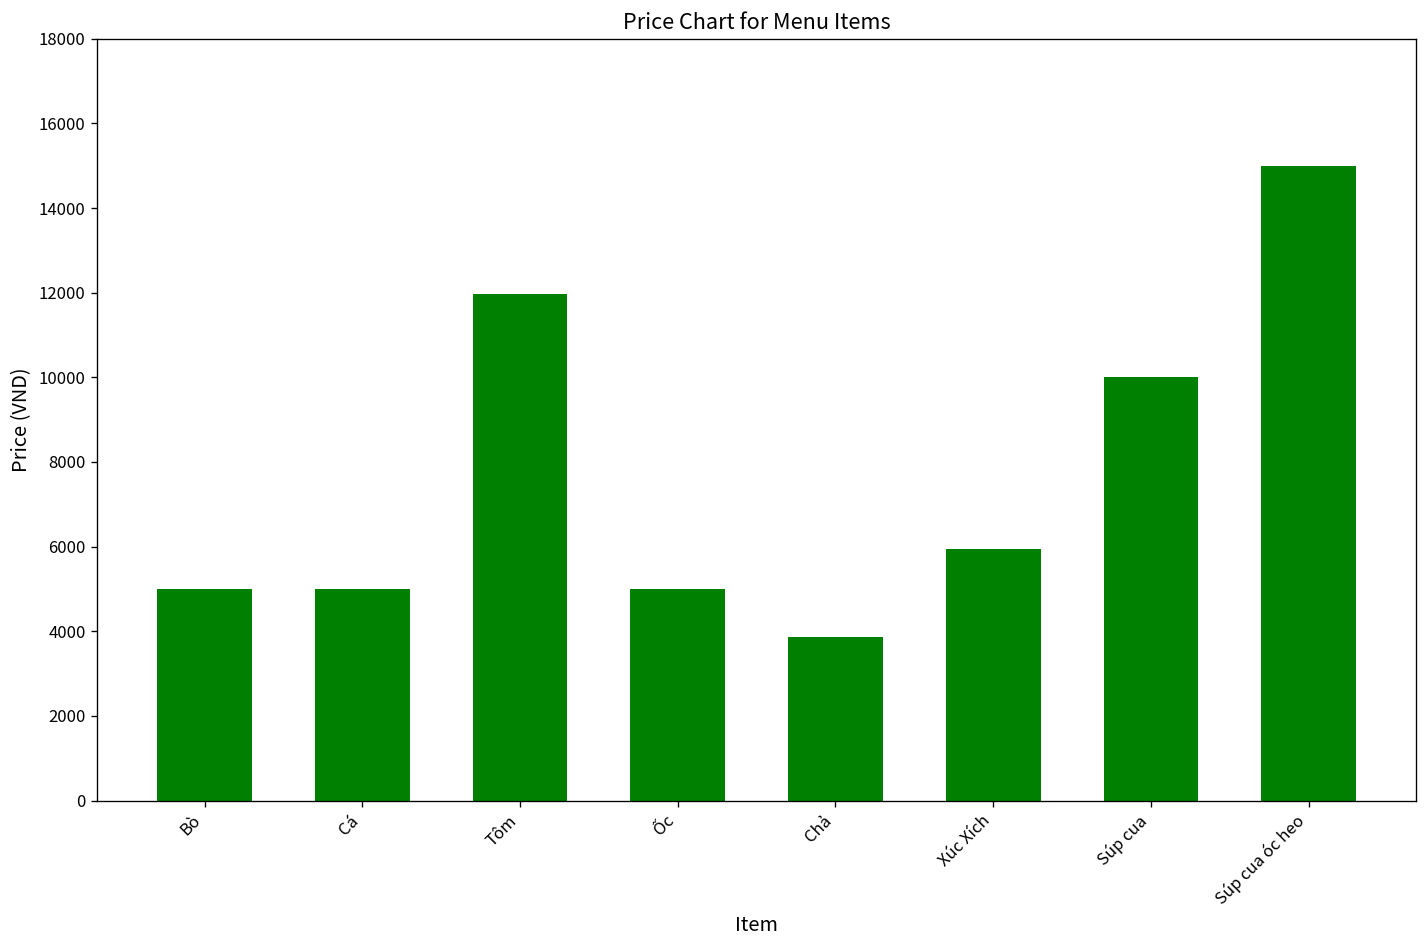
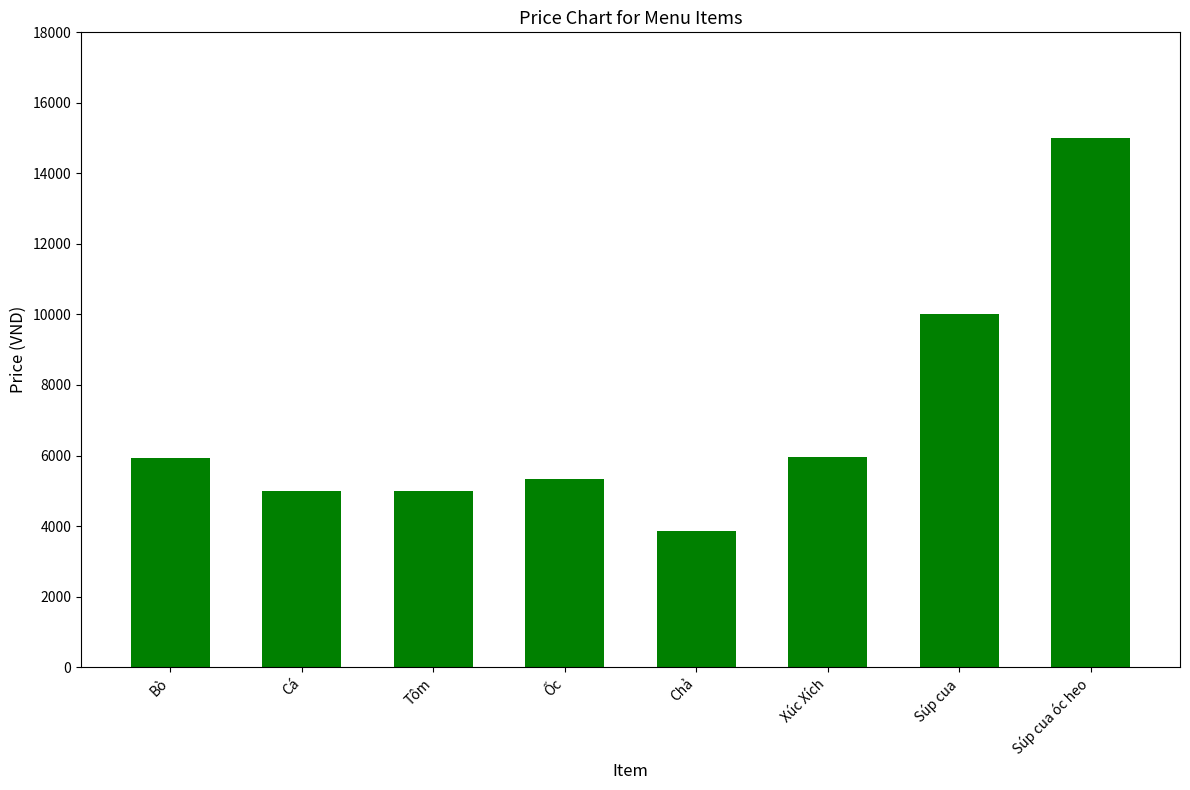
Bò: 5000 -> 5900
Tôm: 12000 -> 5000
Ốc: 5000 -> 5300
